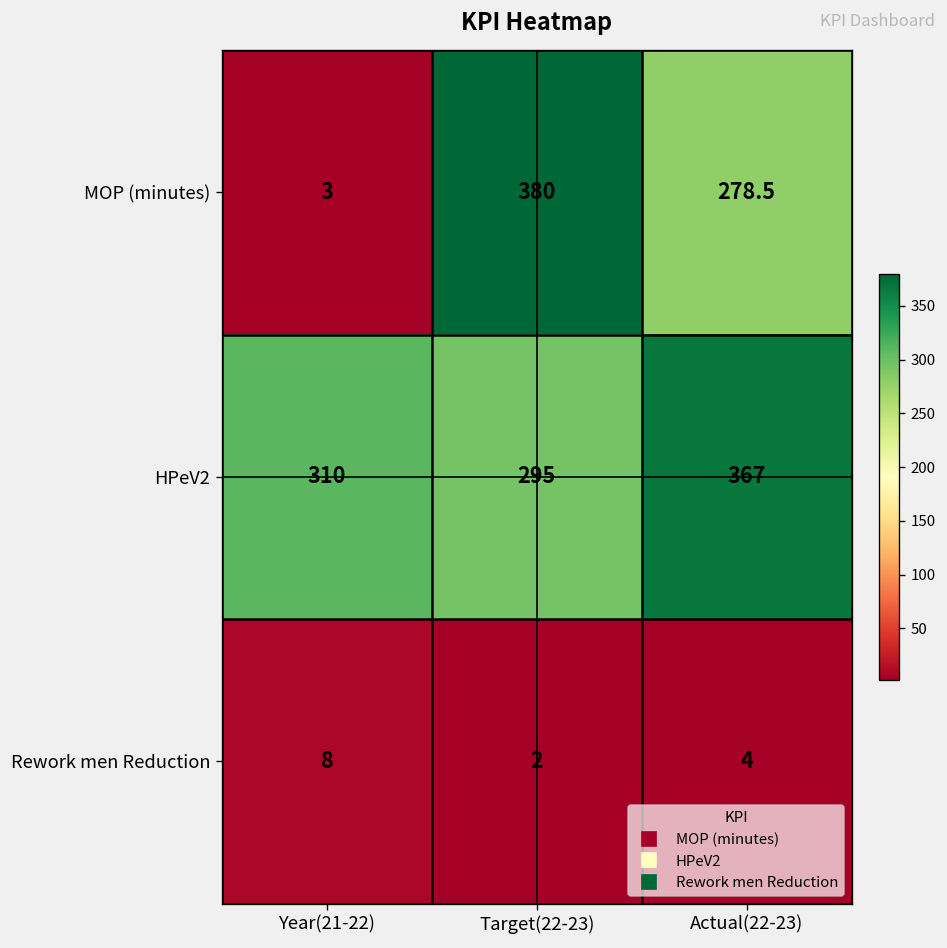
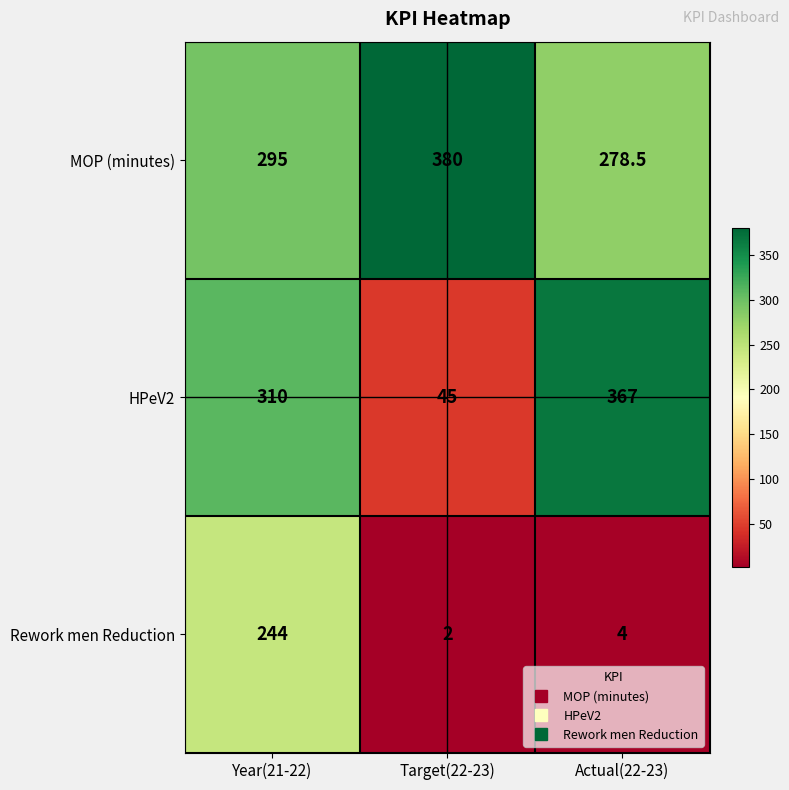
MOP (minutes), Year(21-22): 3 -> 295
HPeV2, Target(22-23): 295 -> 45
Rework men Reduction, Year(21-22): 8 -> 244
